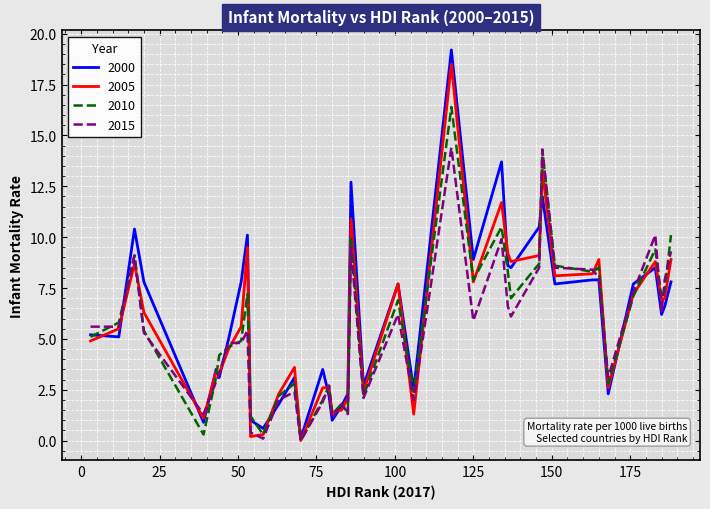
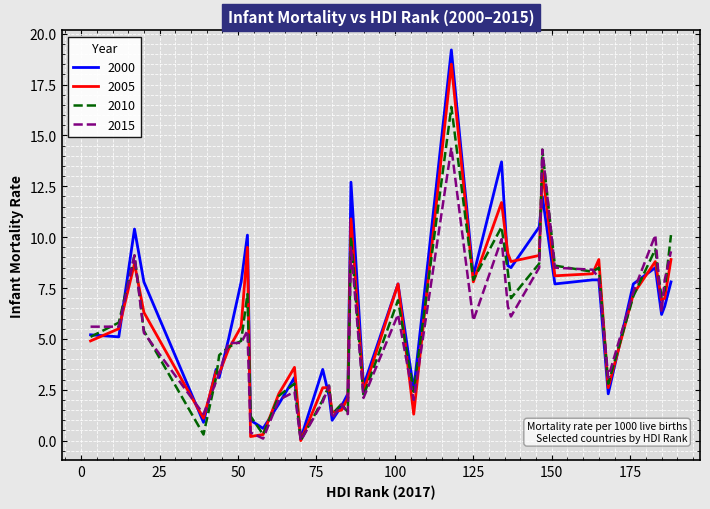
2000, 125: 8.9 -> 8.1
